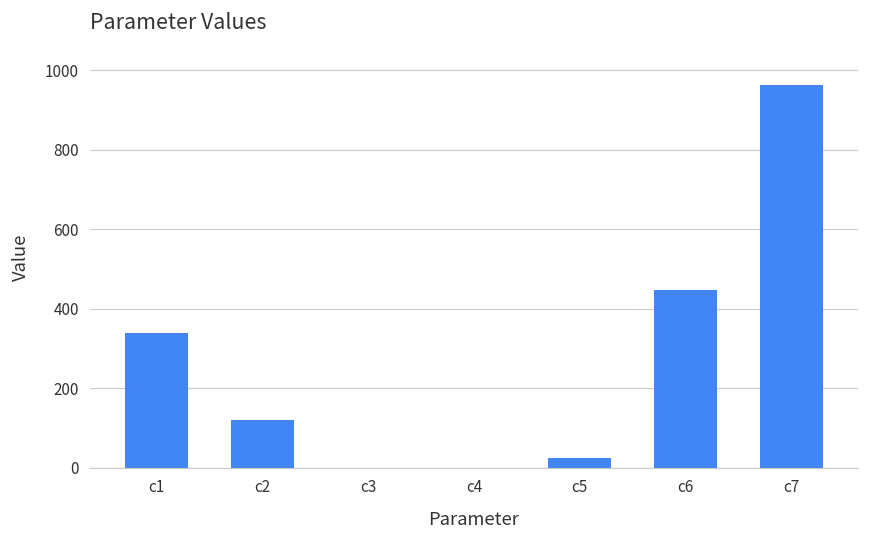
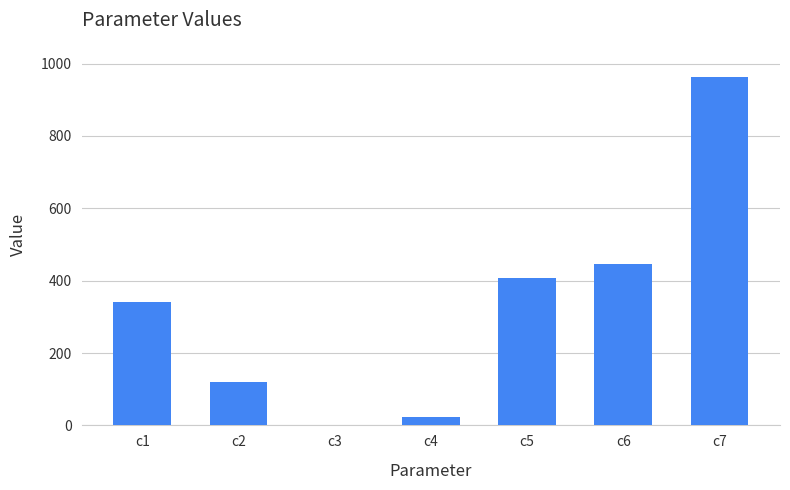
c4: 0 -> 20
c5: 20 -> 410
